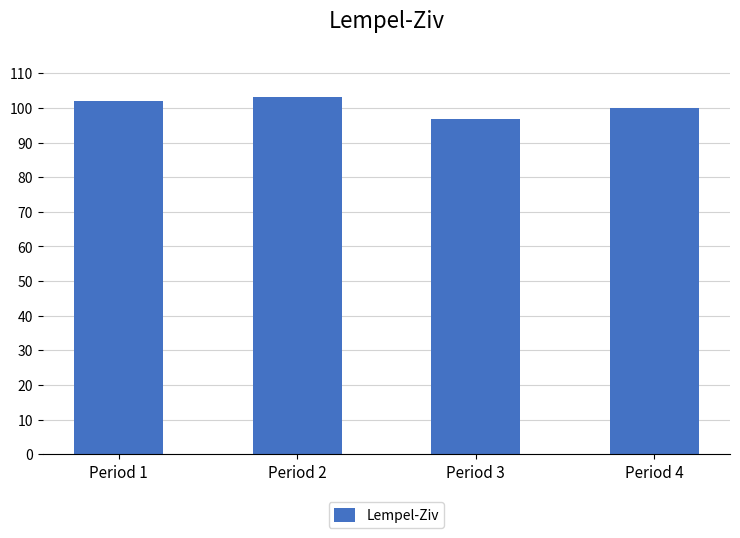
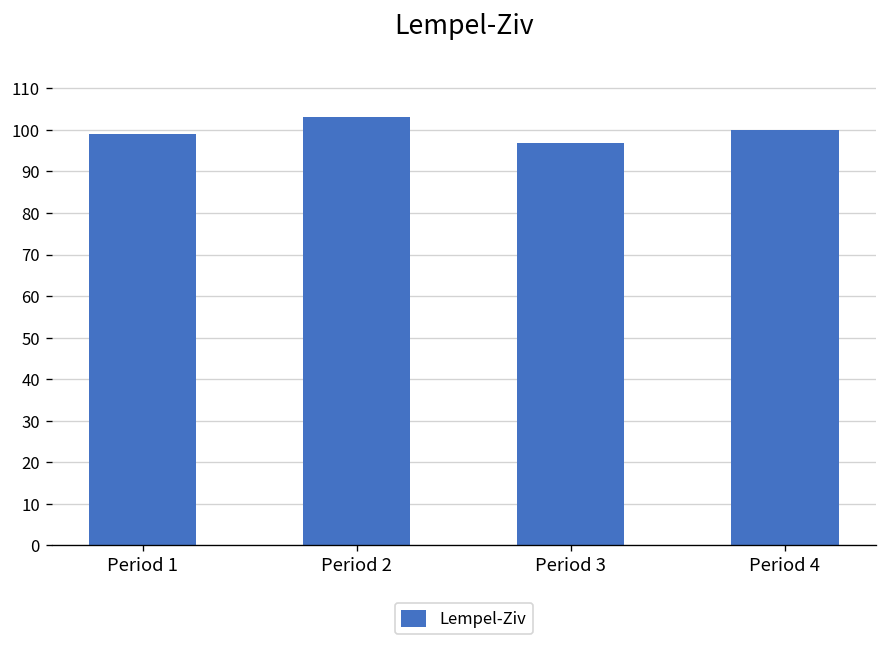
Period 1: 102 -> 99
